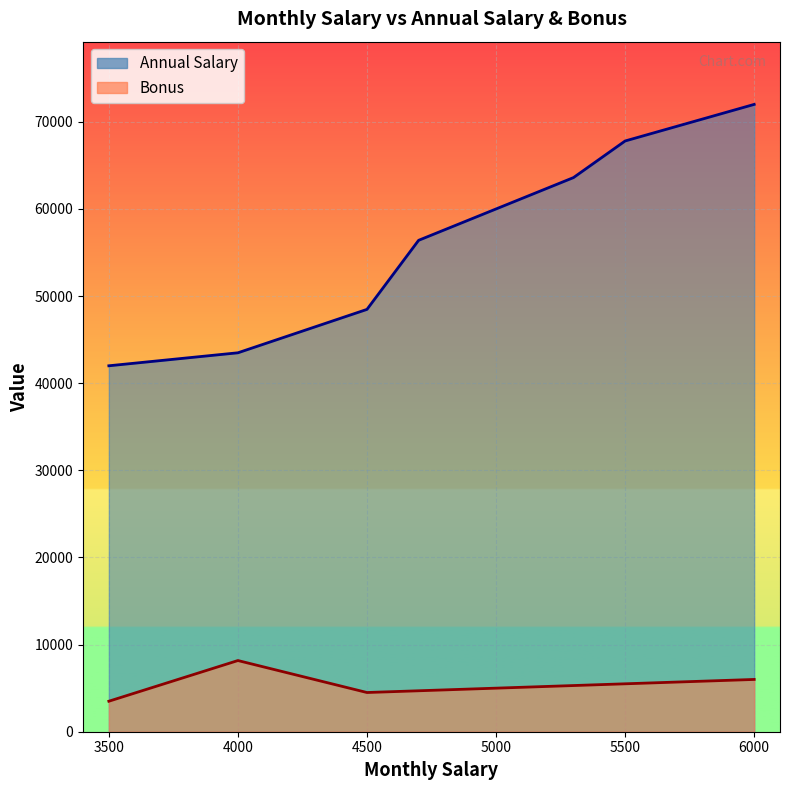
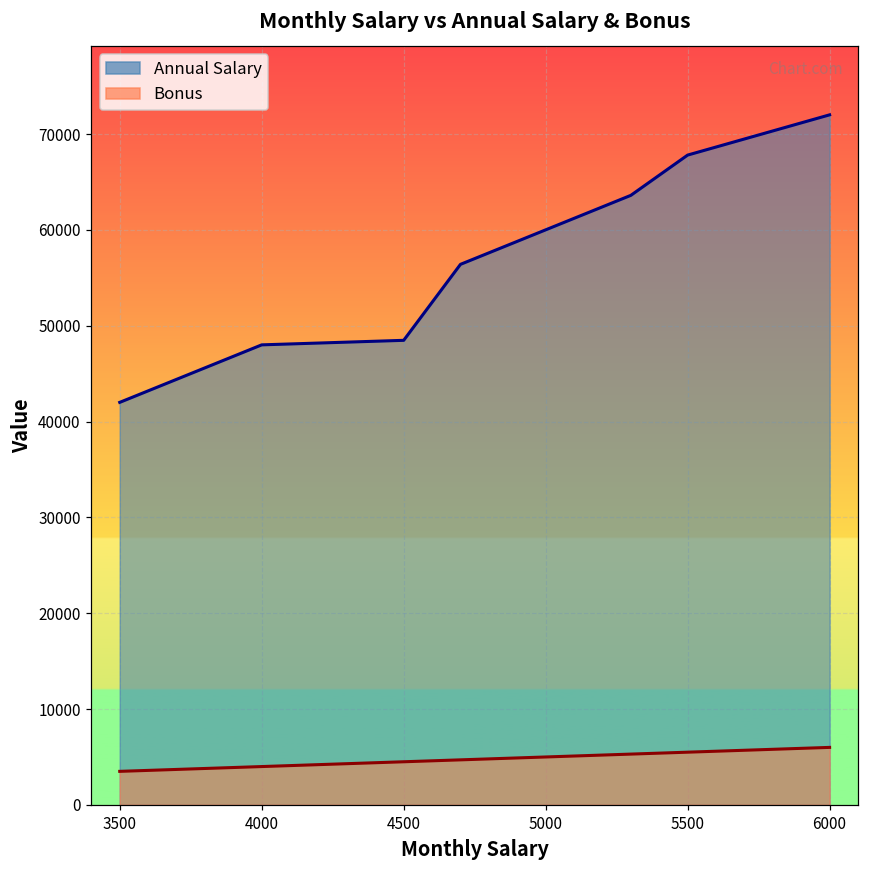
Annual Salary, 4000: 43000 -> 48000
Bonus, 4000: 8000 -> 4000
